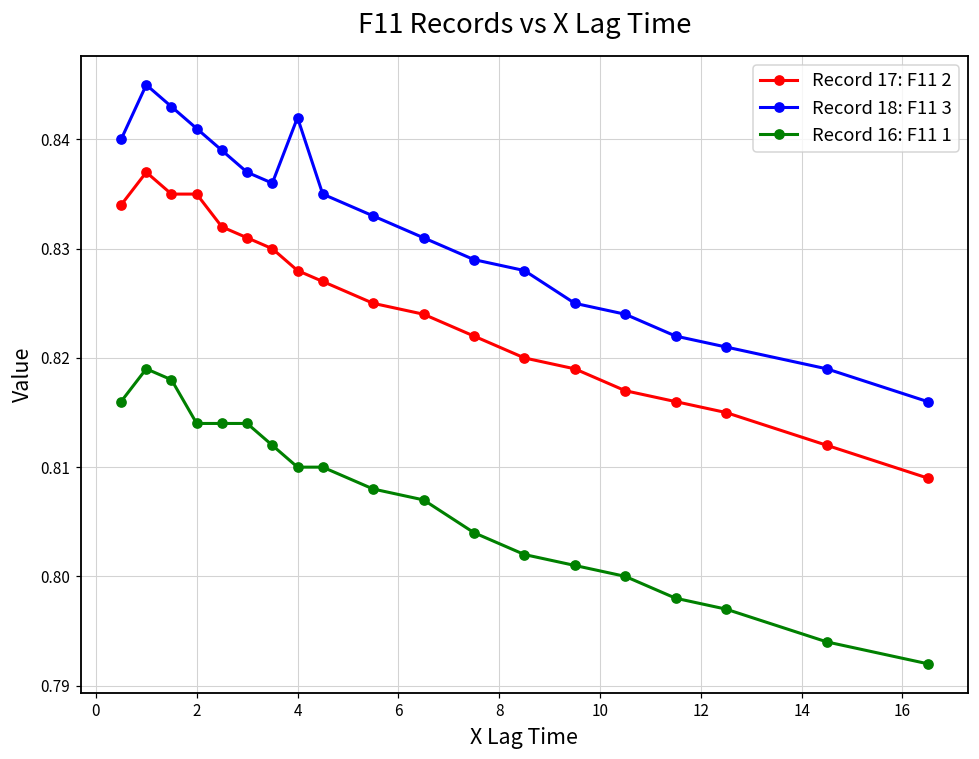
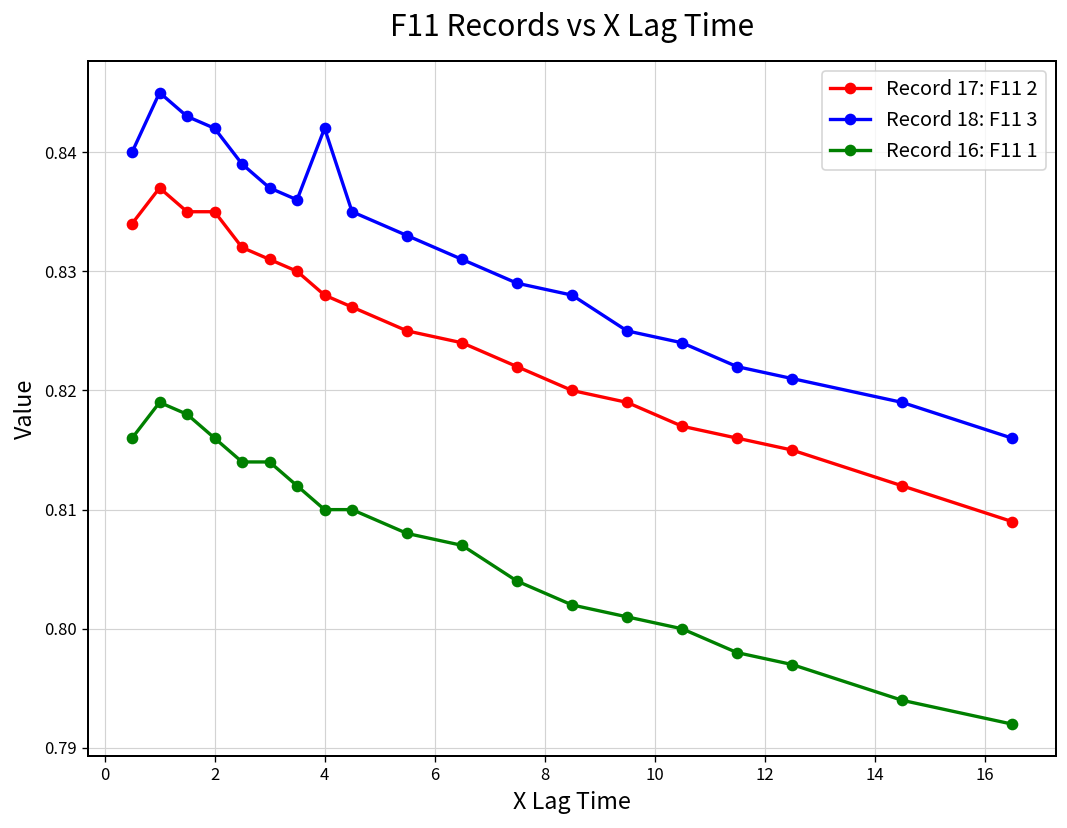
Record 18: F11 3, 2: 0.841 -> 0.842
Record 16: F11 1, 2: 0.814 -> 0.816
